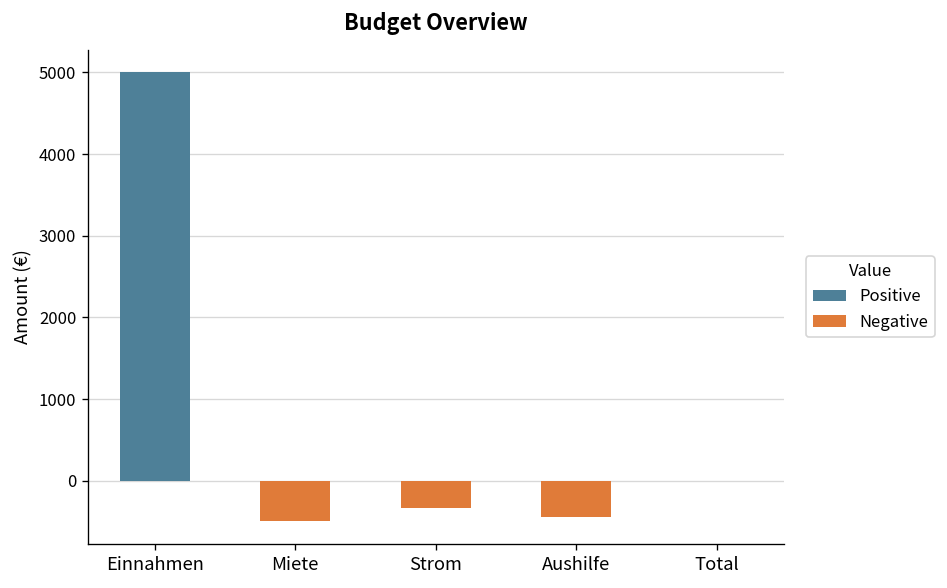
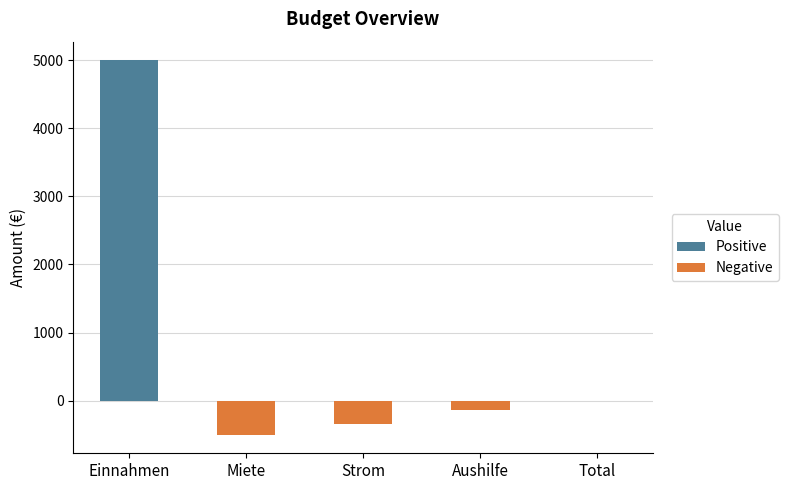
Aushilfe: -500 -> -100
